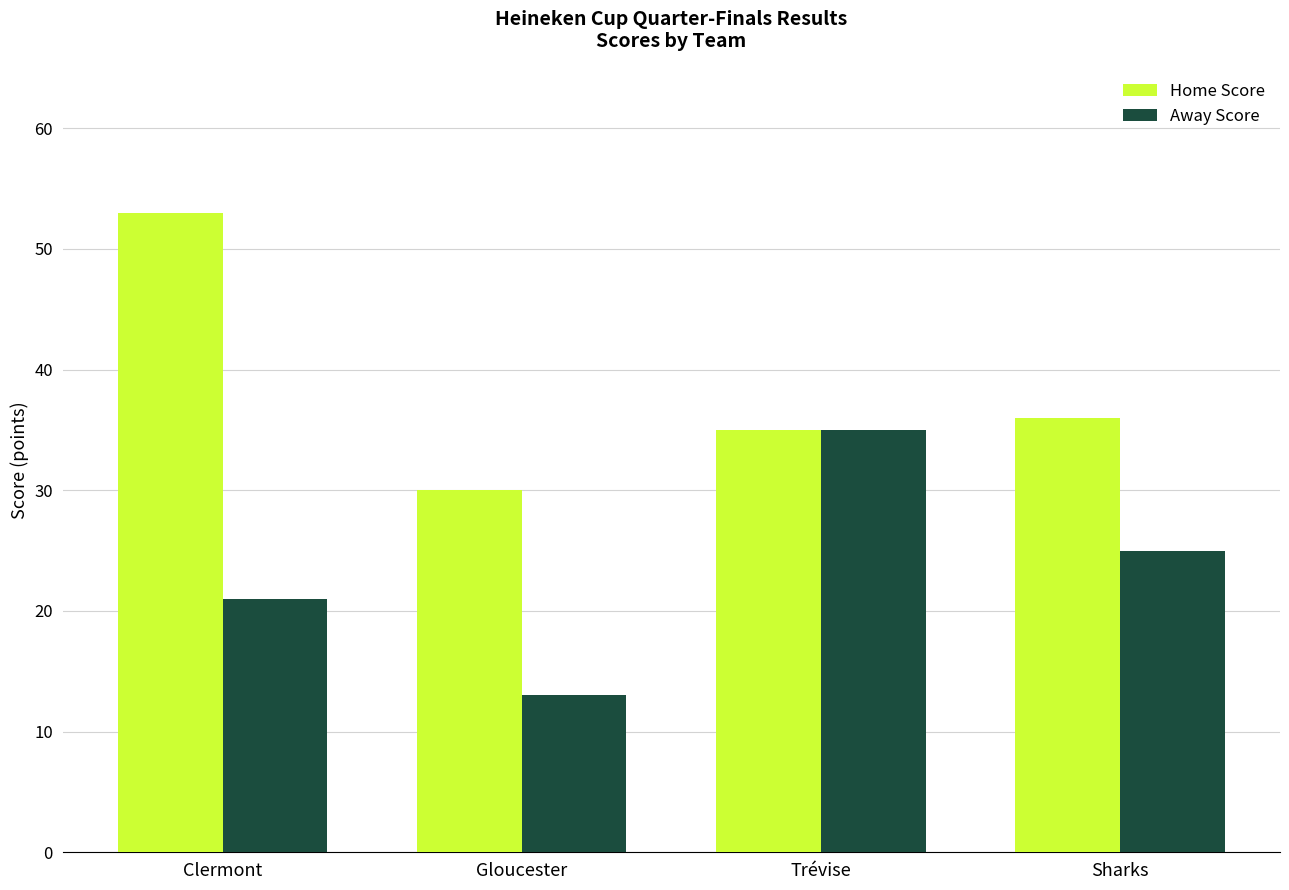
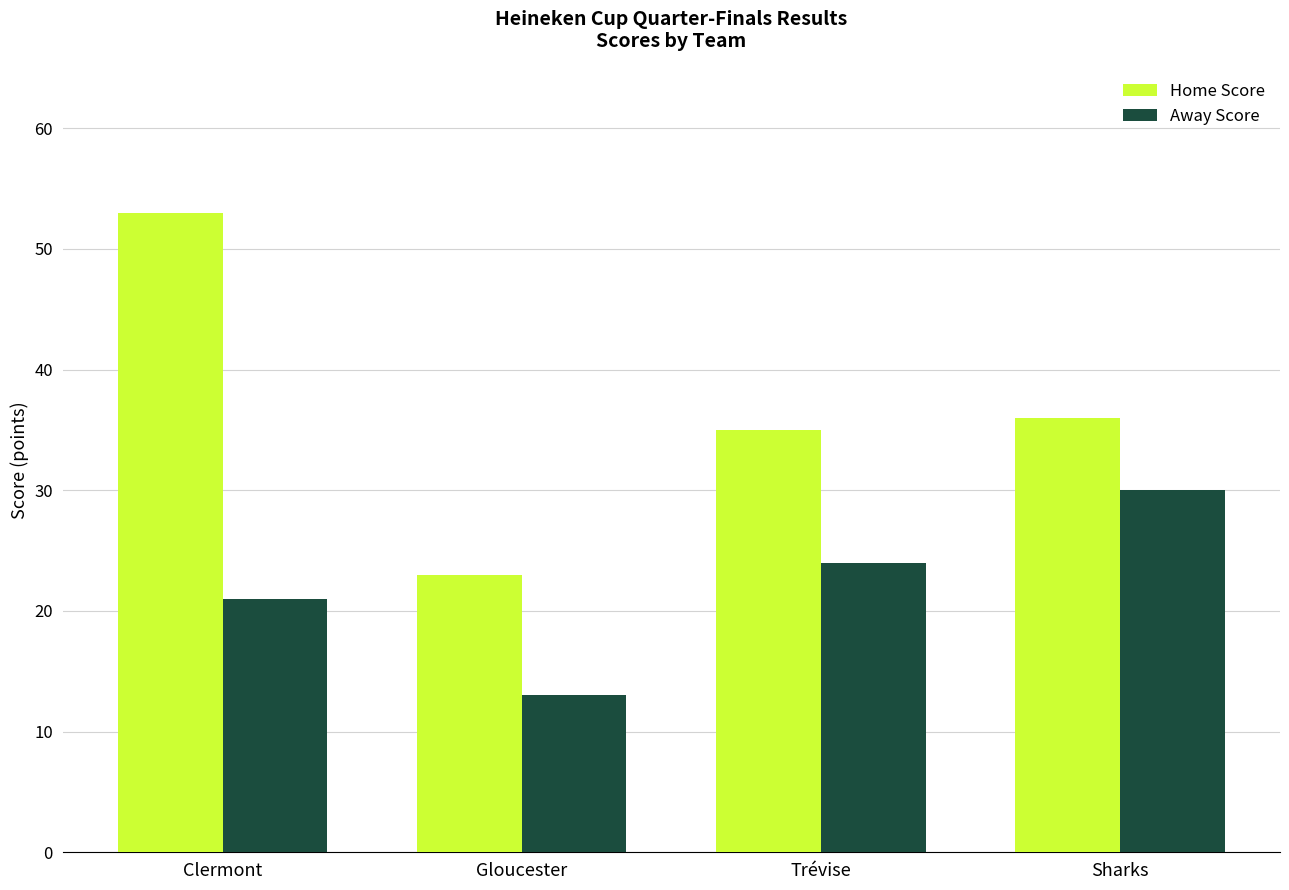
Home Score, Gloucester: 30 -> 23
Away Score, Trévise: 35 -> 24
Away Score, Sharks: 25 -> 30
